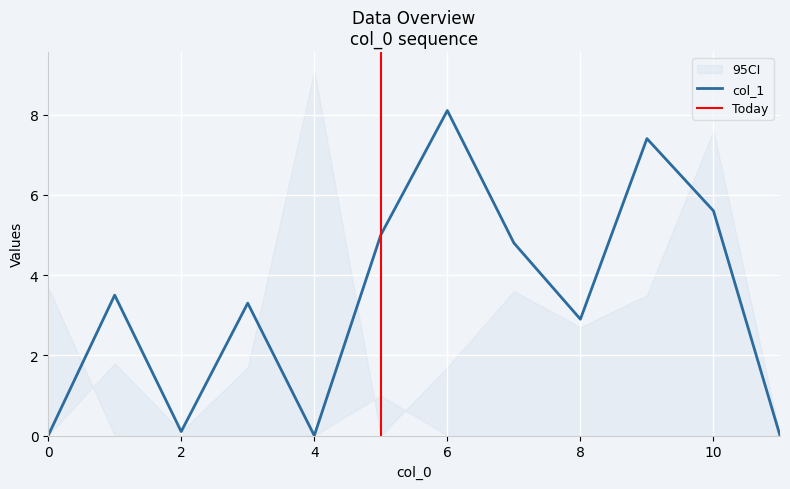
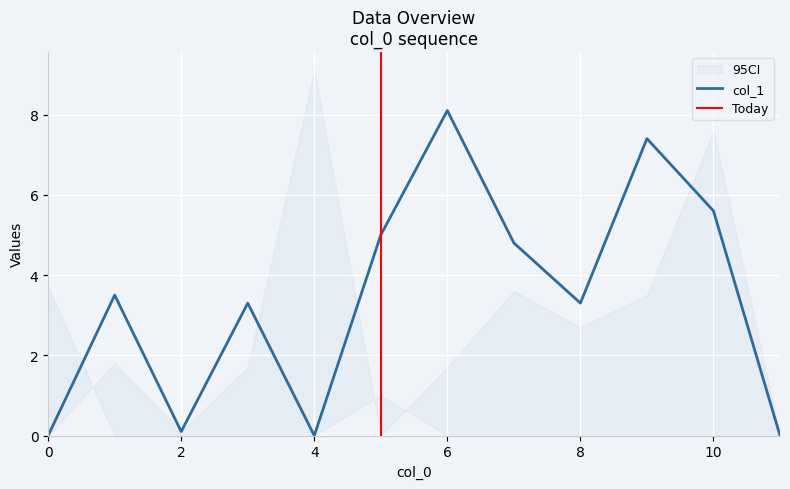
col_1, 8: 2.9 -> 3.3
